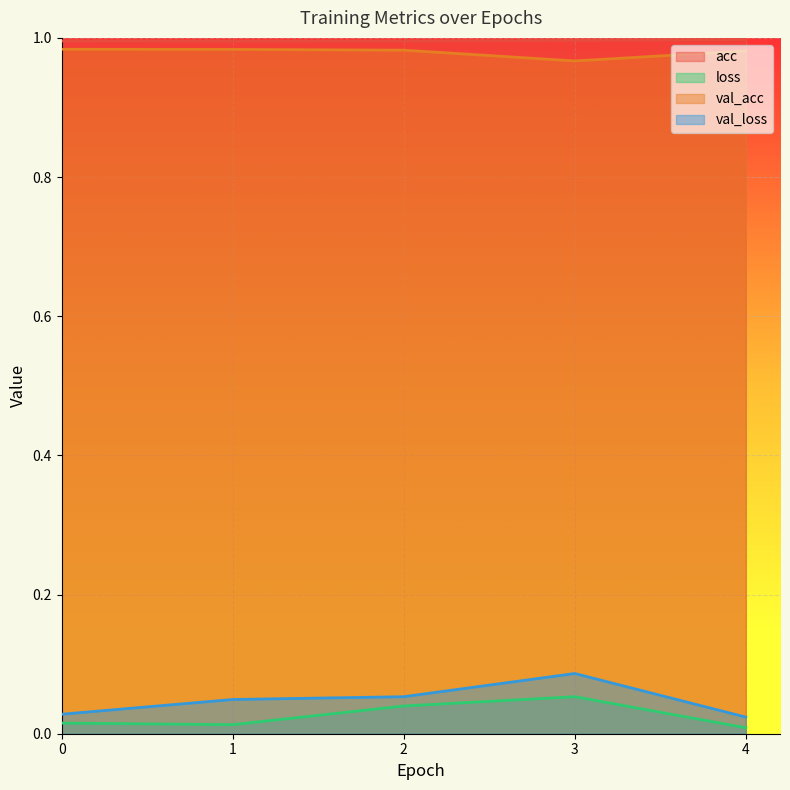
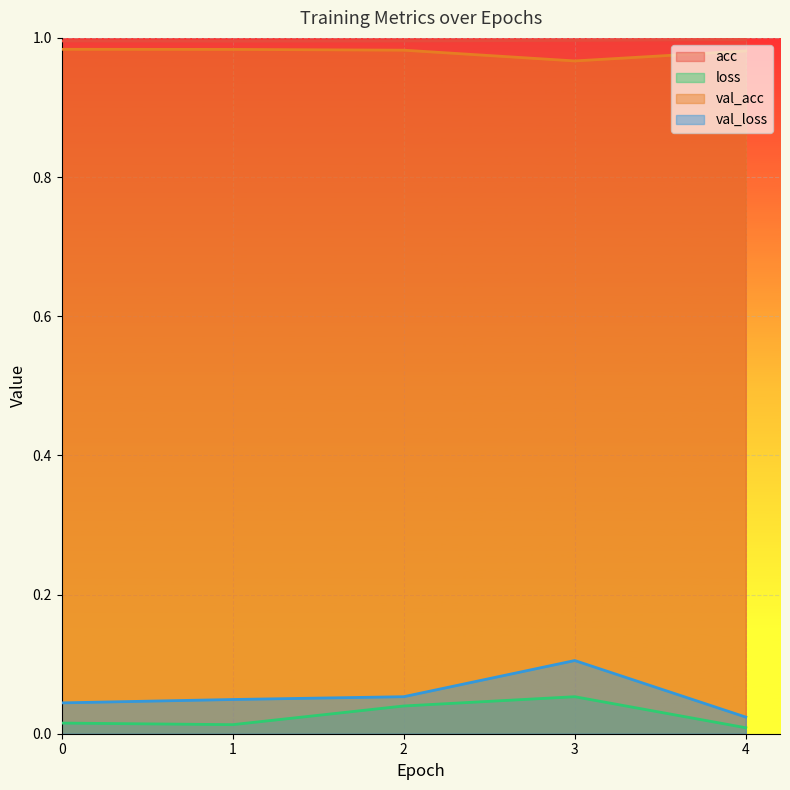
val_loss, 0: 0.03 -> 0.04
val_loss, 3: 0.09 -> 0.11
